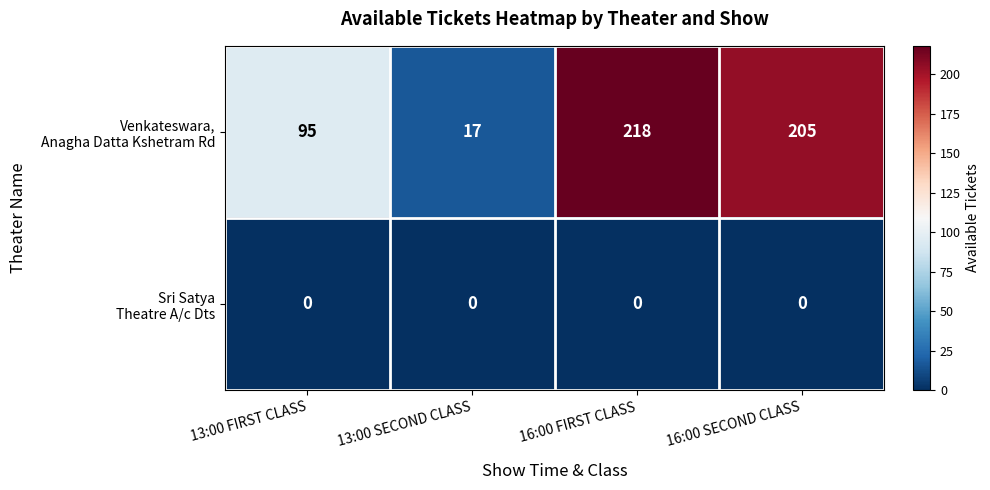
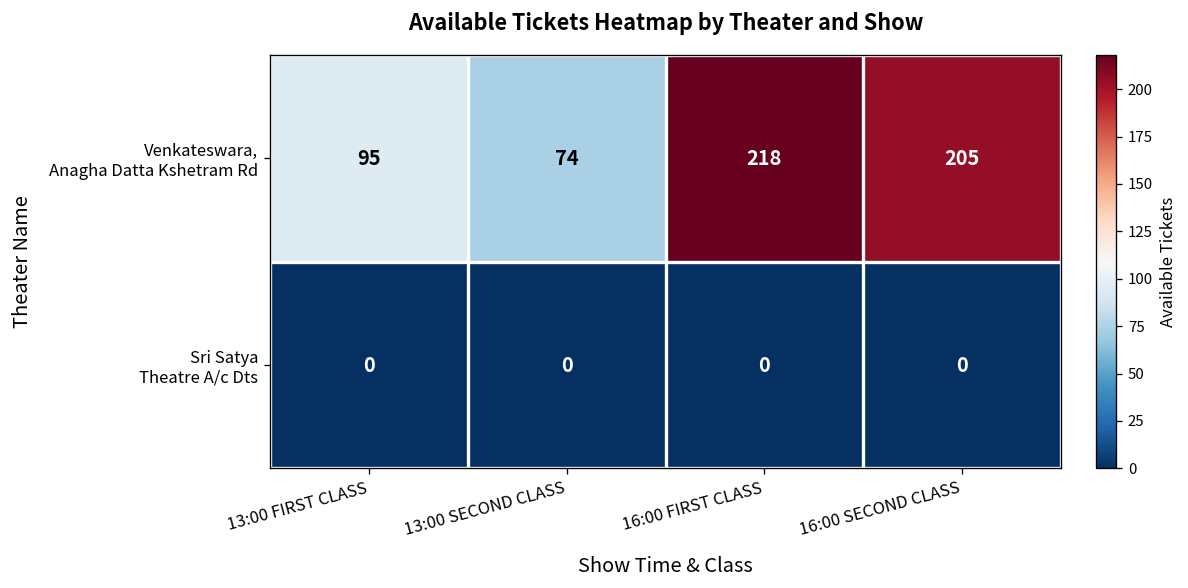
Venkateswara, Anagha Datta Kshetram Rd, 13:00 SECOND CLASS: 17 -> 74
